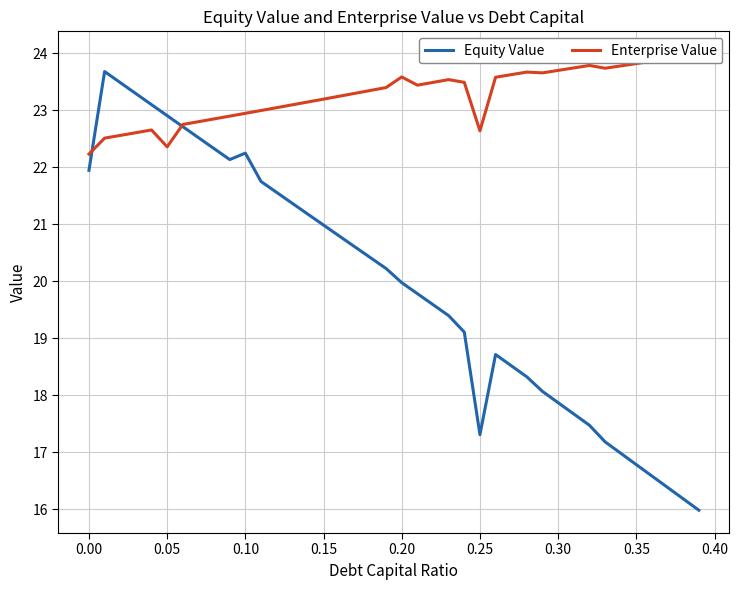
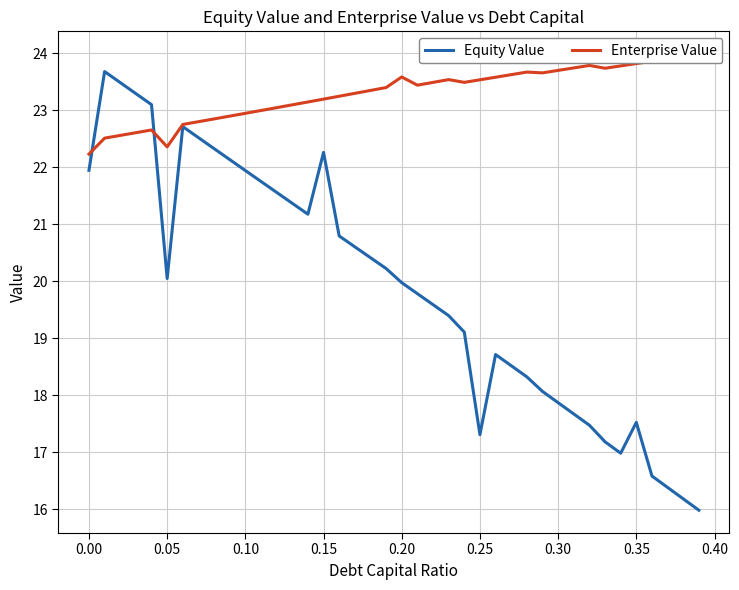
Equity Value, 0.05: 22.9 -> 20.0
Equity Value, 0.10: 22.2 -> 21.9
Equity Value, 0.15: 21.0 -> 22.3
Enterprise Value, 0.25: 22.6 -> 23.5
Equity Value, 0.35: 16.8 -> 17.5
